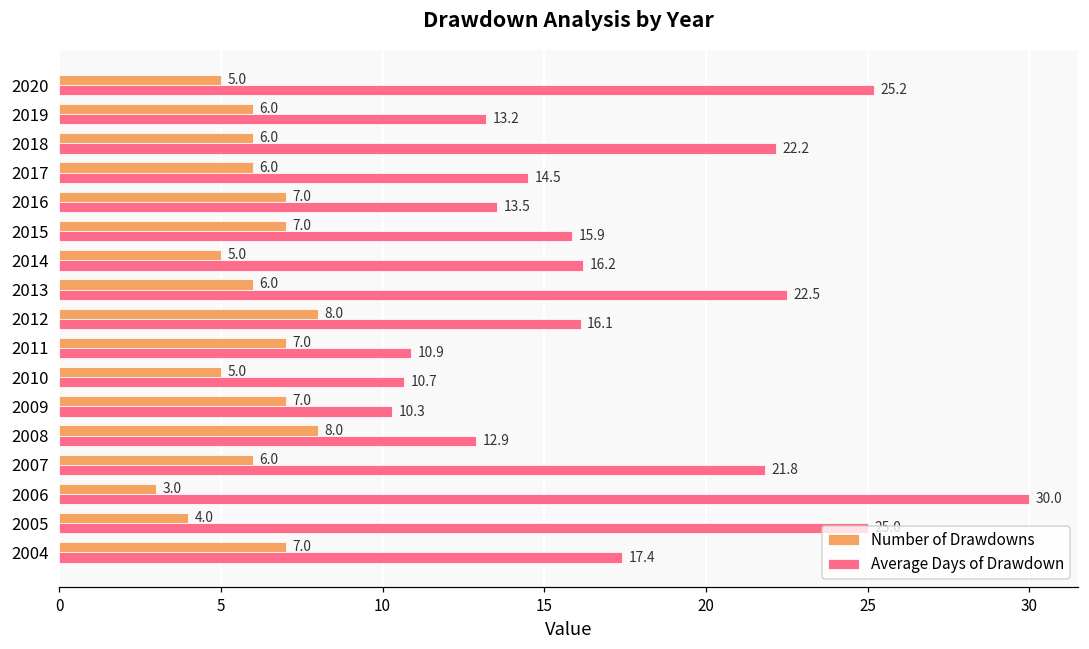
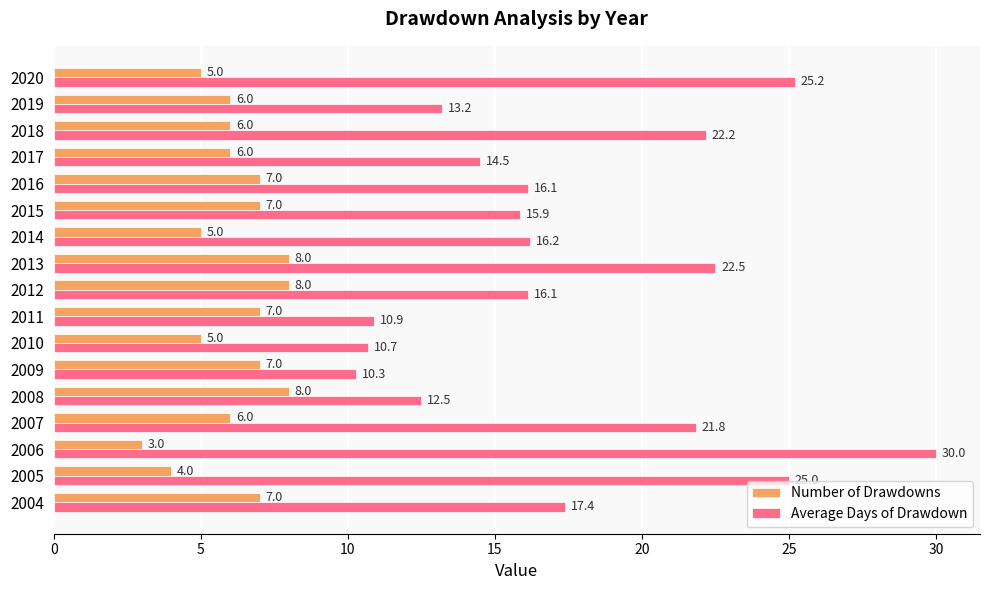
Average Days of Drawdown, 2016: 13.5 -> 16.1
Number of Drawdowns, 2013: 6.0 -> 8.0
Average Days of Drawdown, 2008: 12.9 -> 12.5
